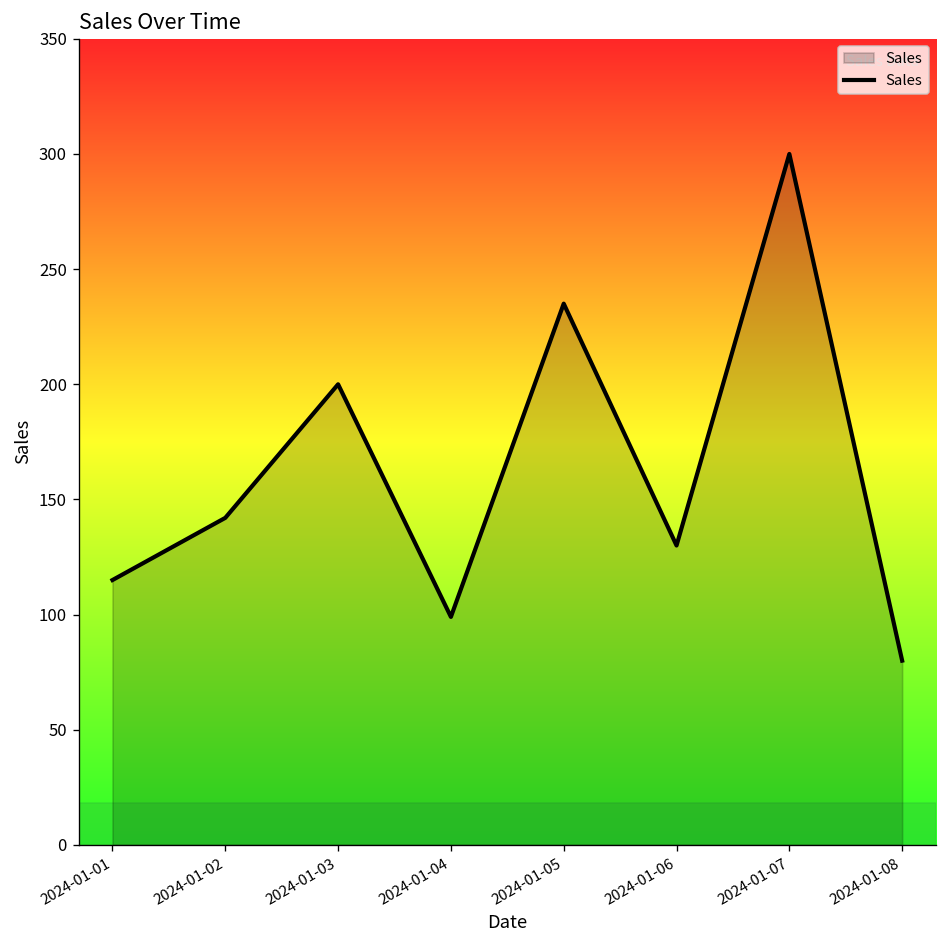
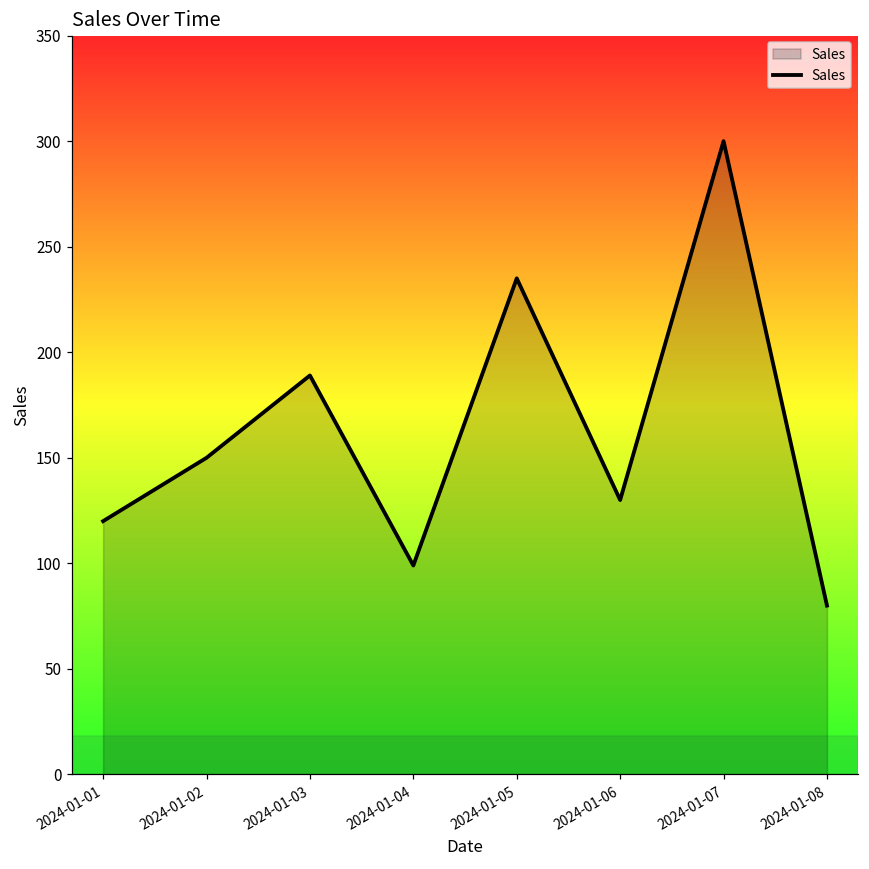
2024-01-01: 115 -> 120
2024-01-02: 142 -> 150
2024-01-03: 200 -> 189
